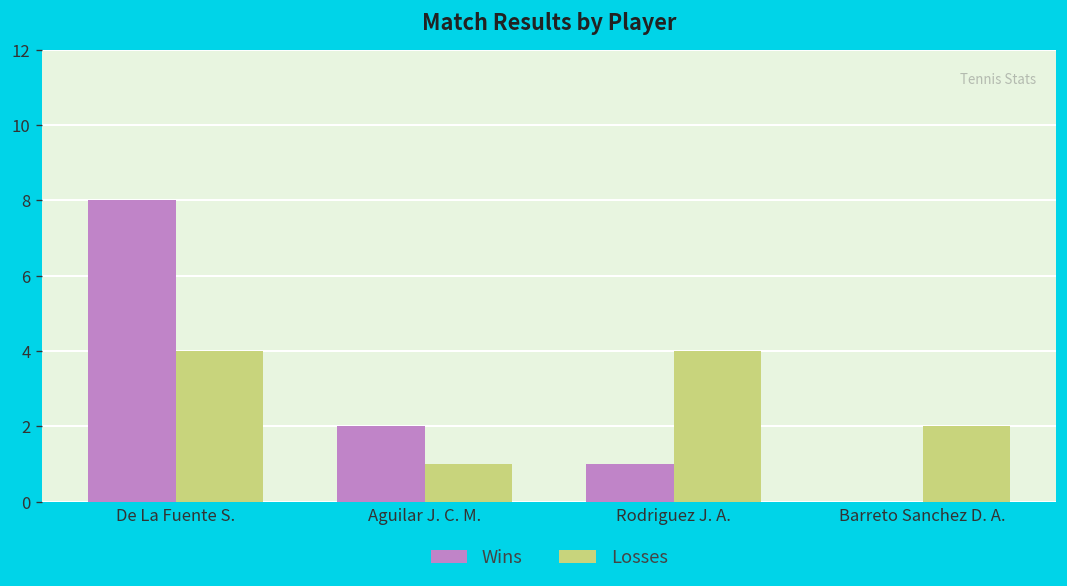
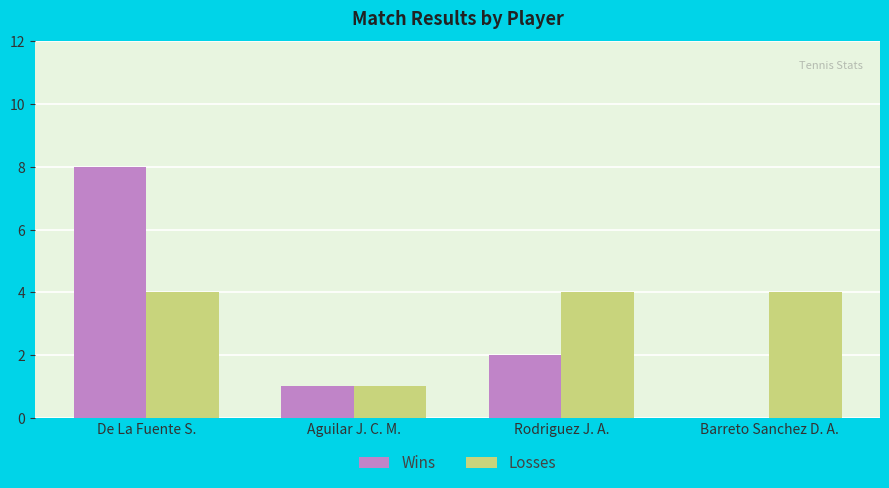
Wins, Aguilar J. C. M.: 2 -> 1
Wins, Rodriguez J. A.: 1 -> 2
Losses, Barreto Sanchez D. A.: 2 -> 4
